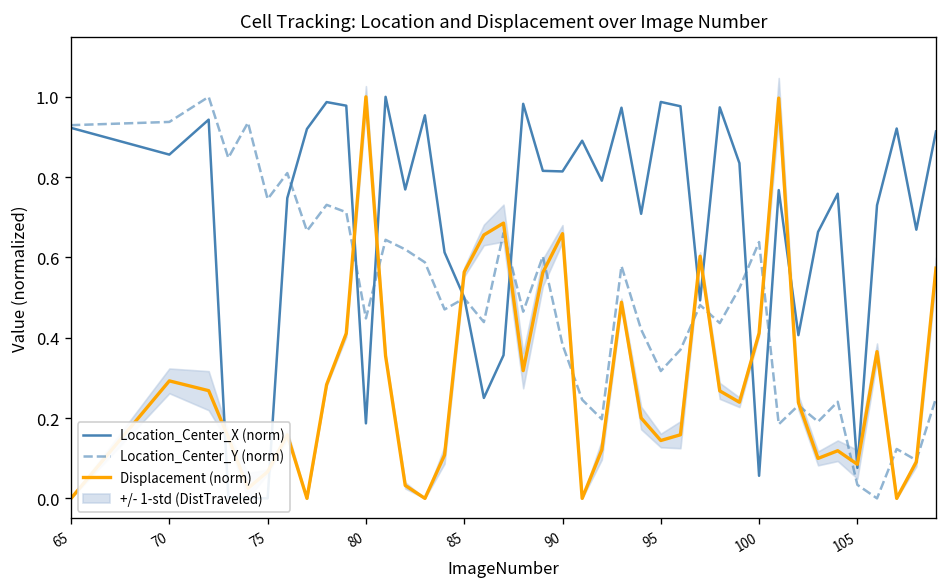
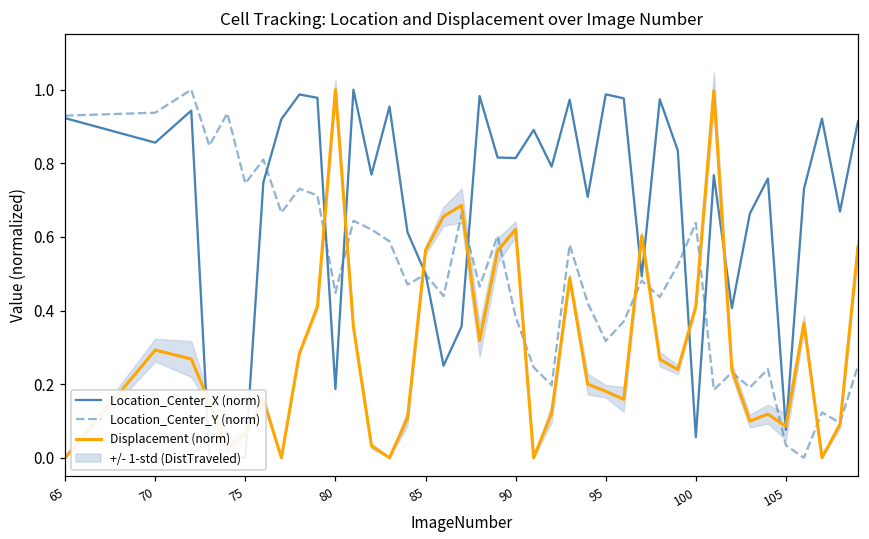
Displacement (norm), 90: 0.66 -> 0.62
Displacement (norm), 95: 0.14 -> 0.18
